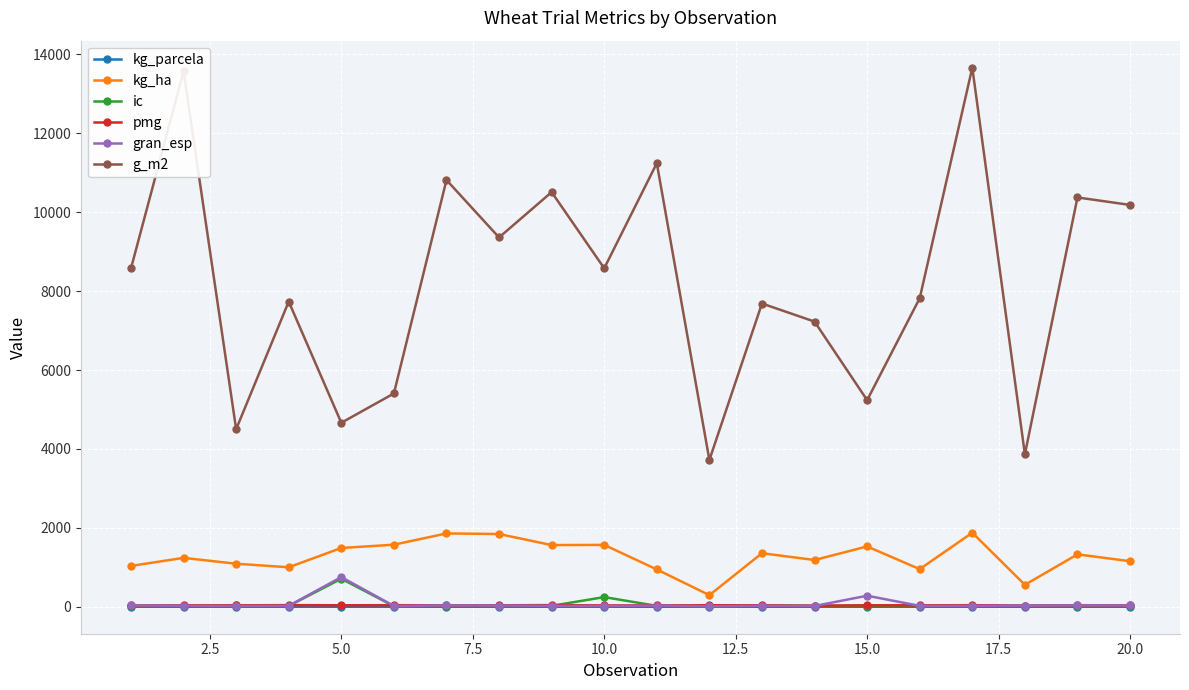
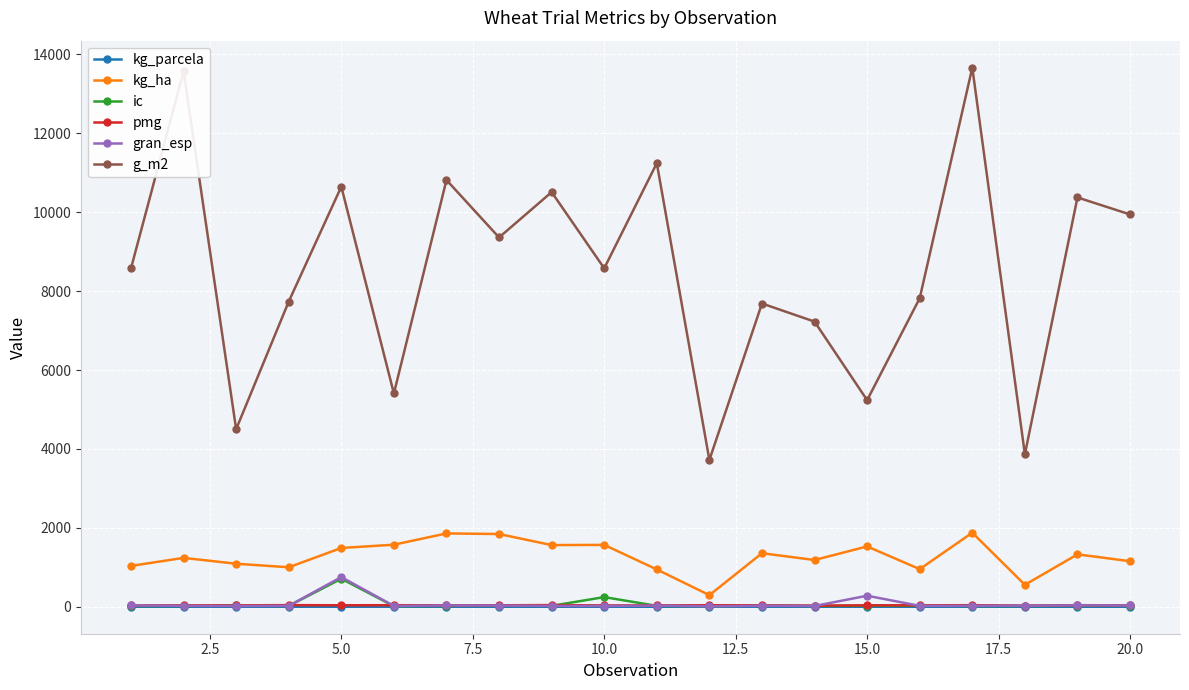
g_m2, 5.0: 4700 -> 10600
g_m2, 20.0: 10200 -> 9900
